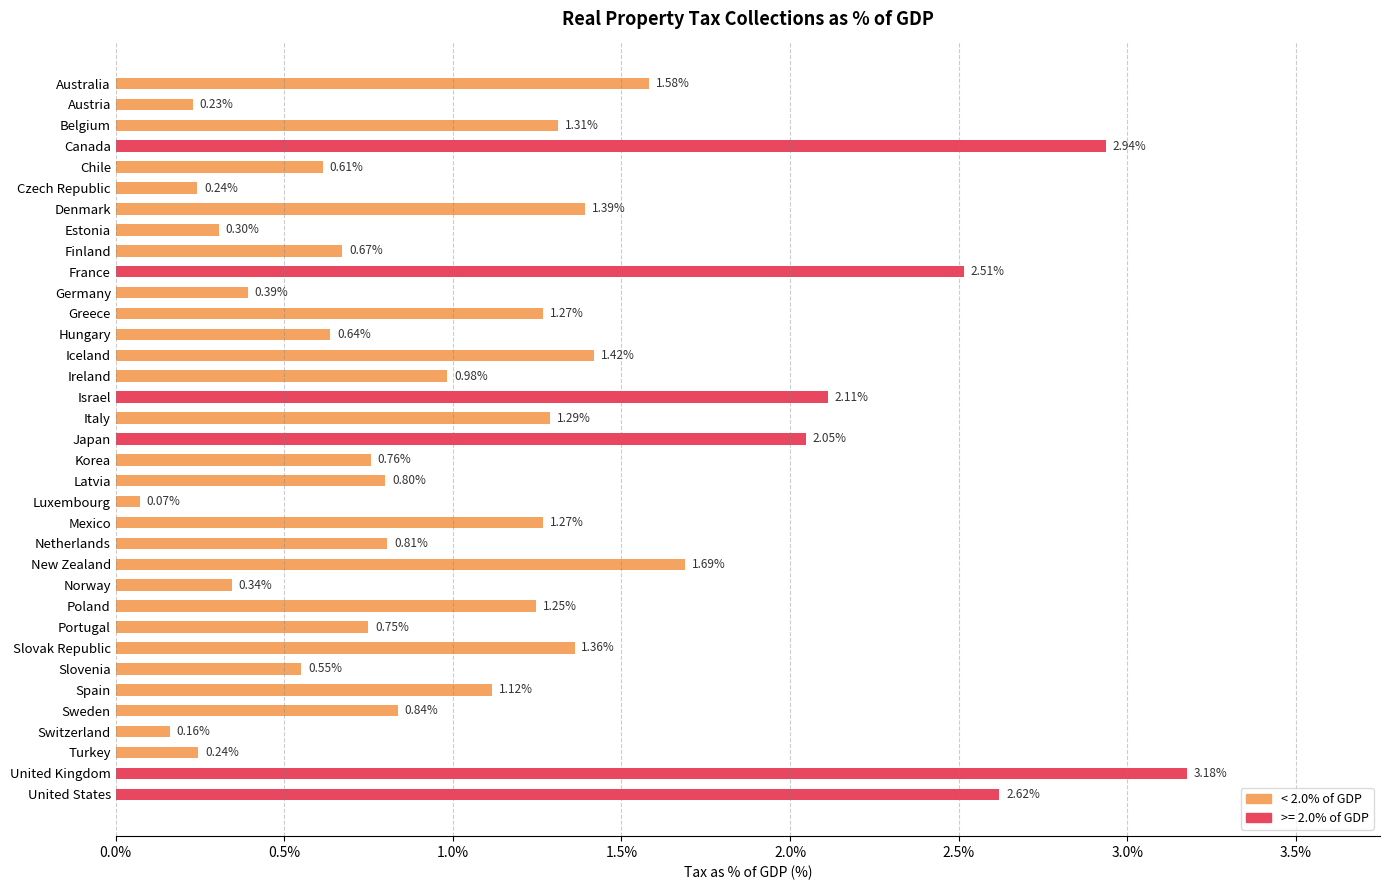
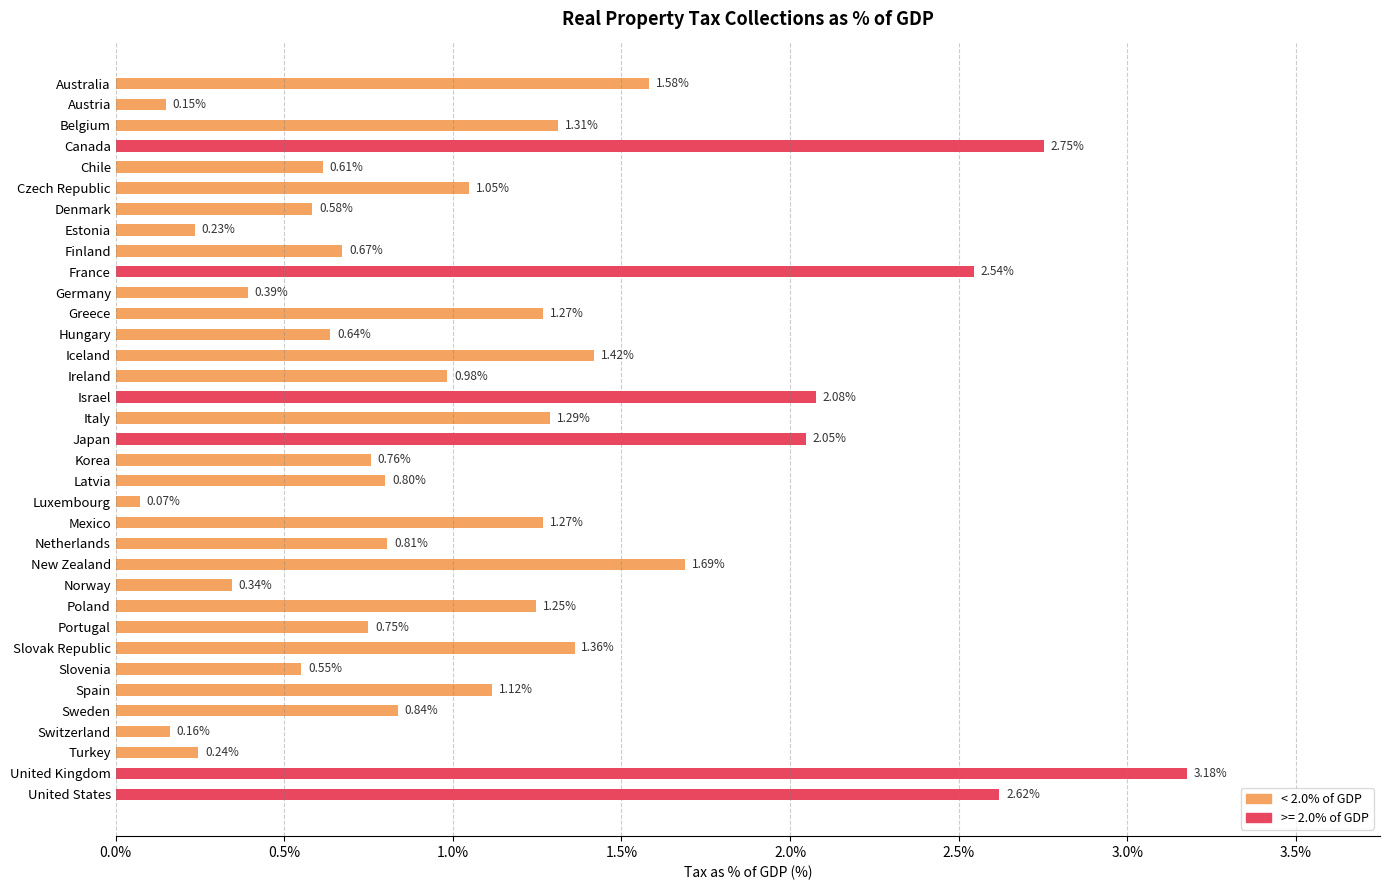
Austria: 0.23% -> 0.15%
Canada: 2.94% -> 2.75%
Czech Republic: 0.24% -> 1.05%
Denmark: 1.39% -> 0.58%
Estonia: 0.30% -> 0.23%
France: 2.51% -> 2.54%
Israel: 2.11% -> 2.08%
